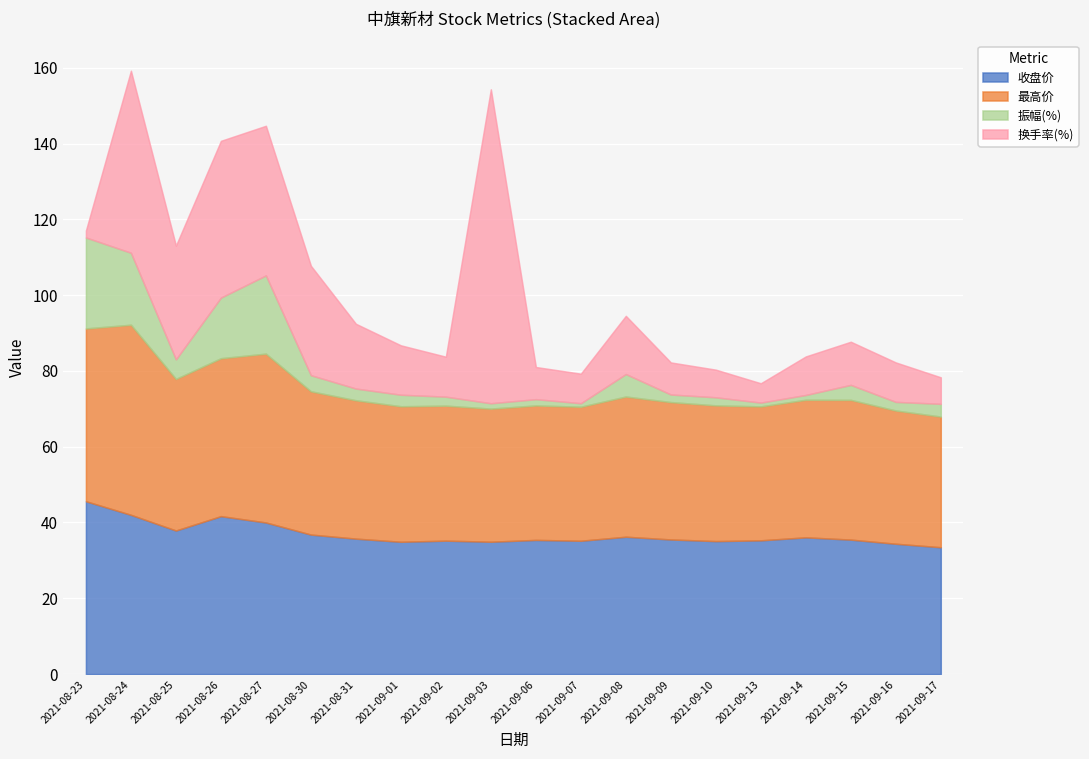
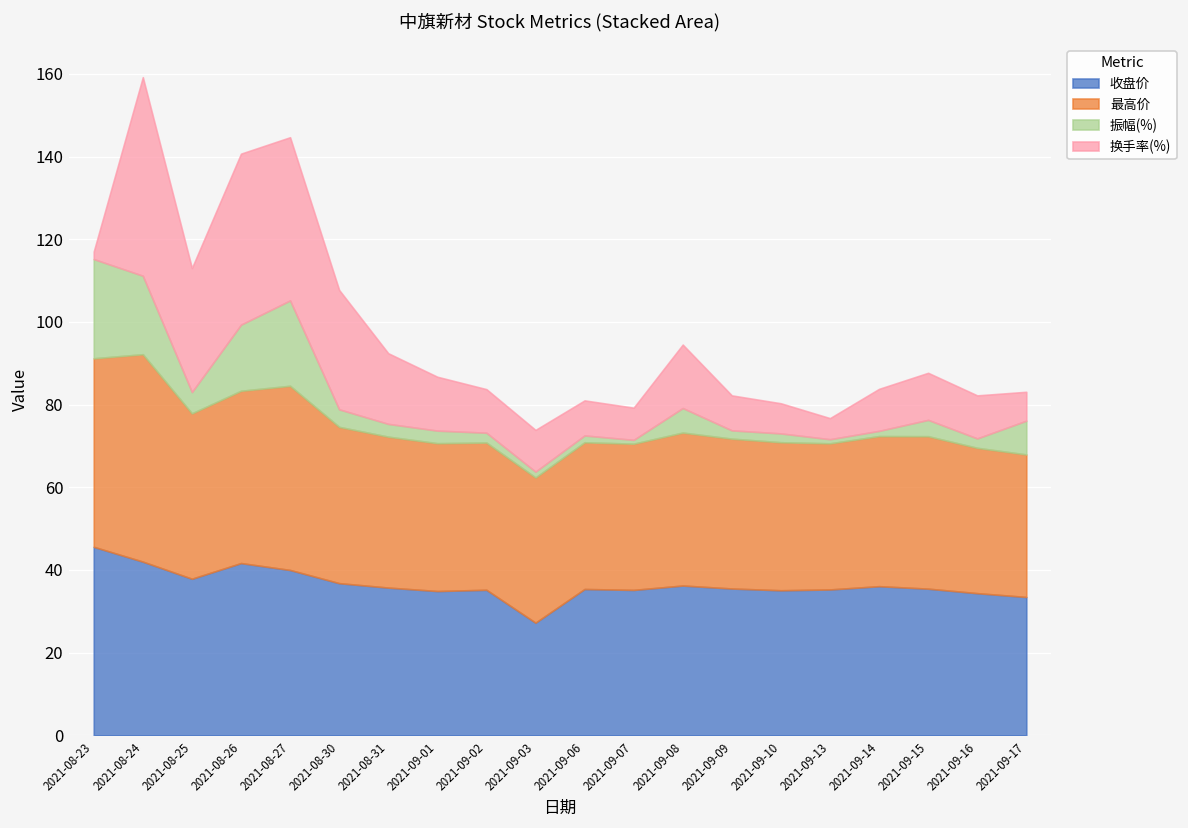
收盘价, 2021-09-03: 35 -> 27
换手率(%), 2021-09-03: 83 -> 10
振幅(%), 2021-09-17: 3 -> 8
